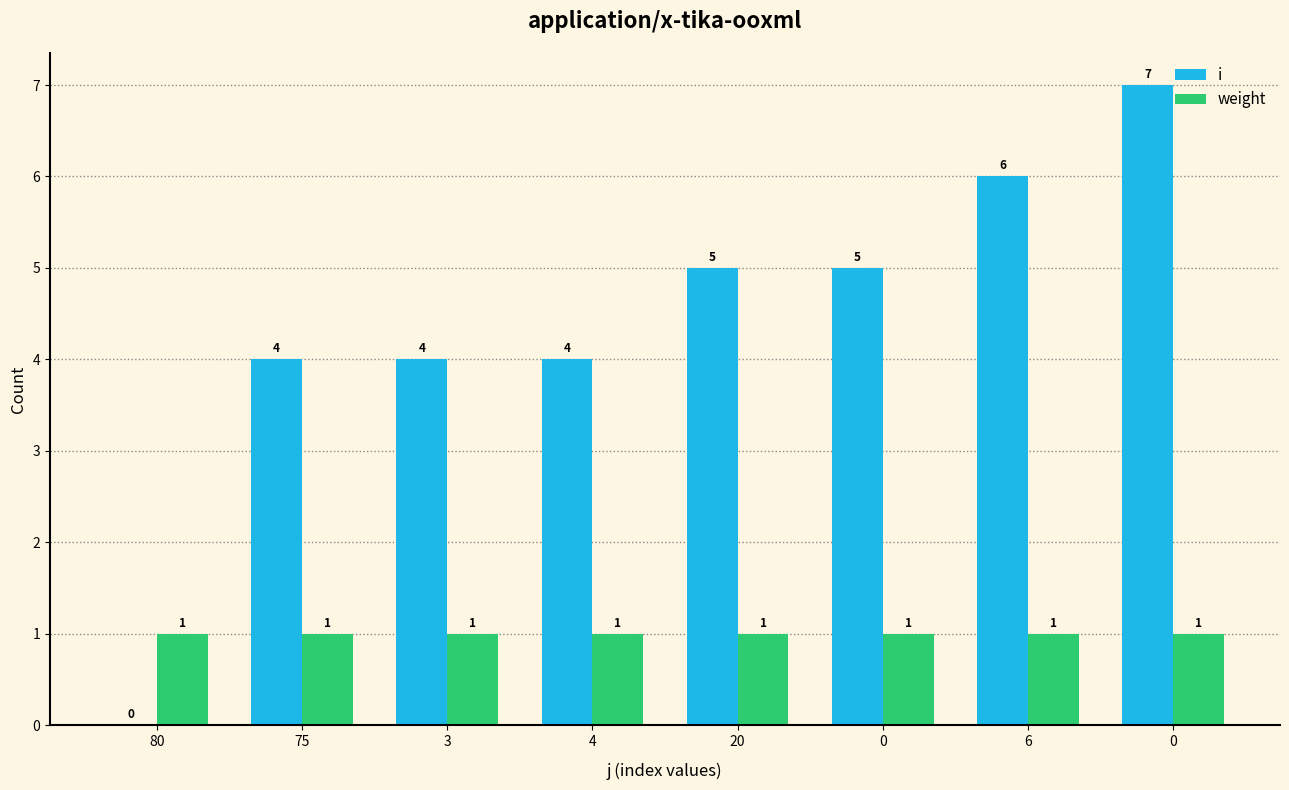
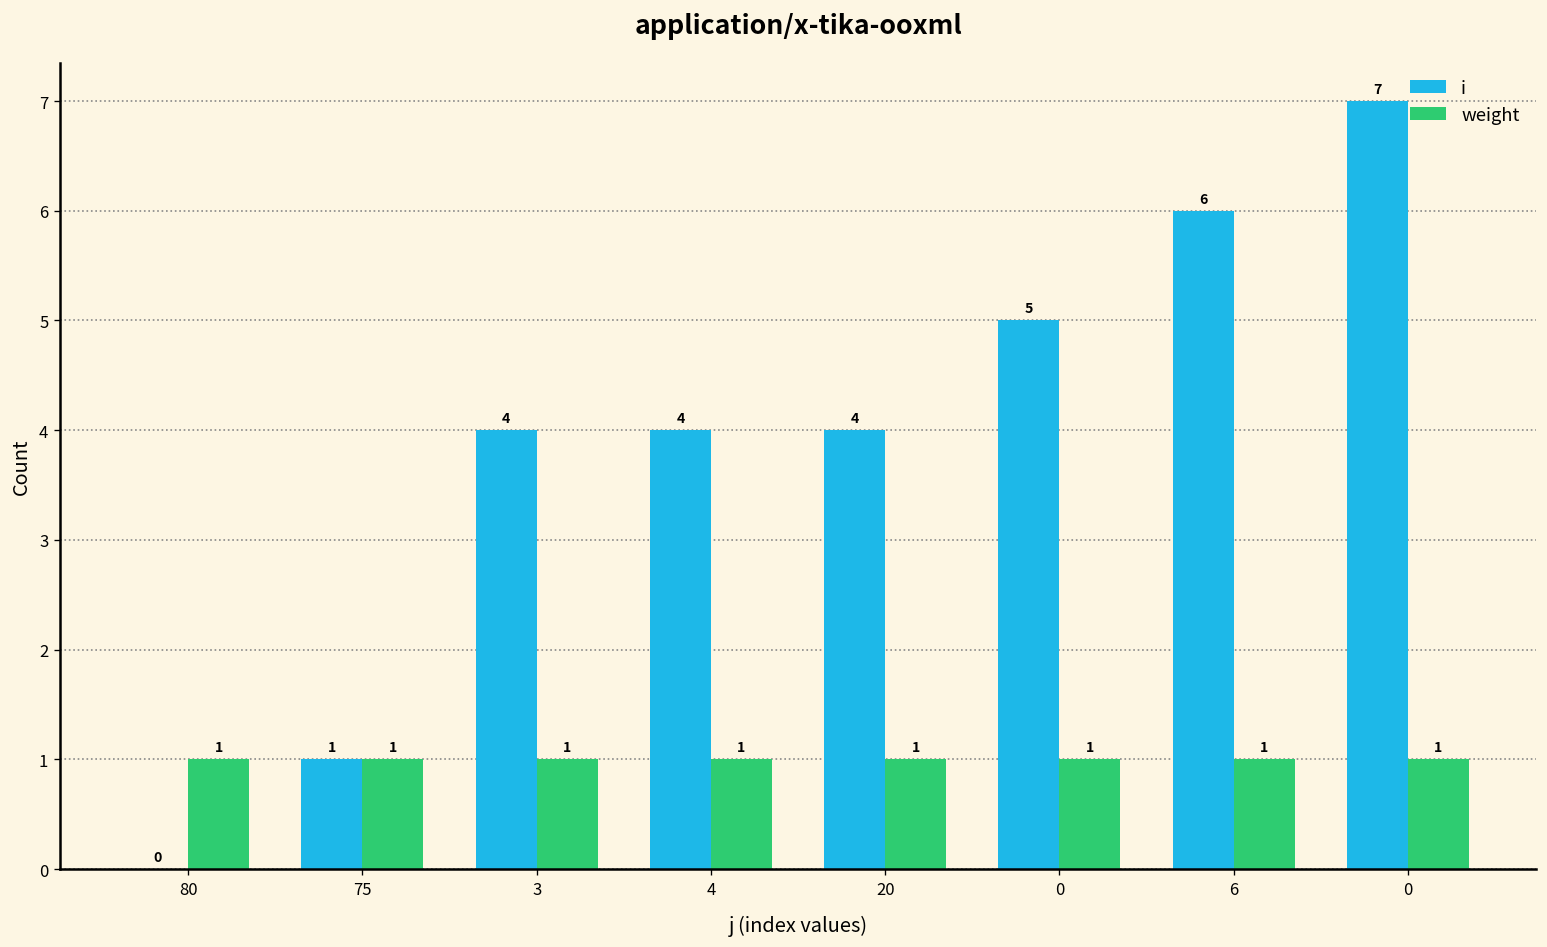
i, 75: 4 -> 1
i, 20: 5 -> 4
